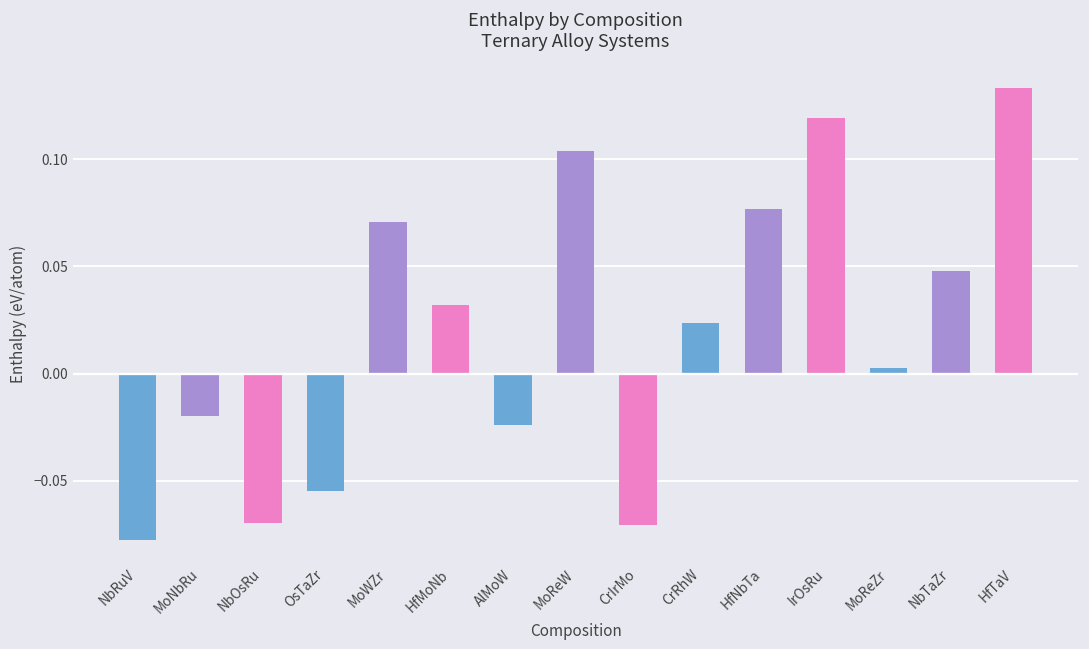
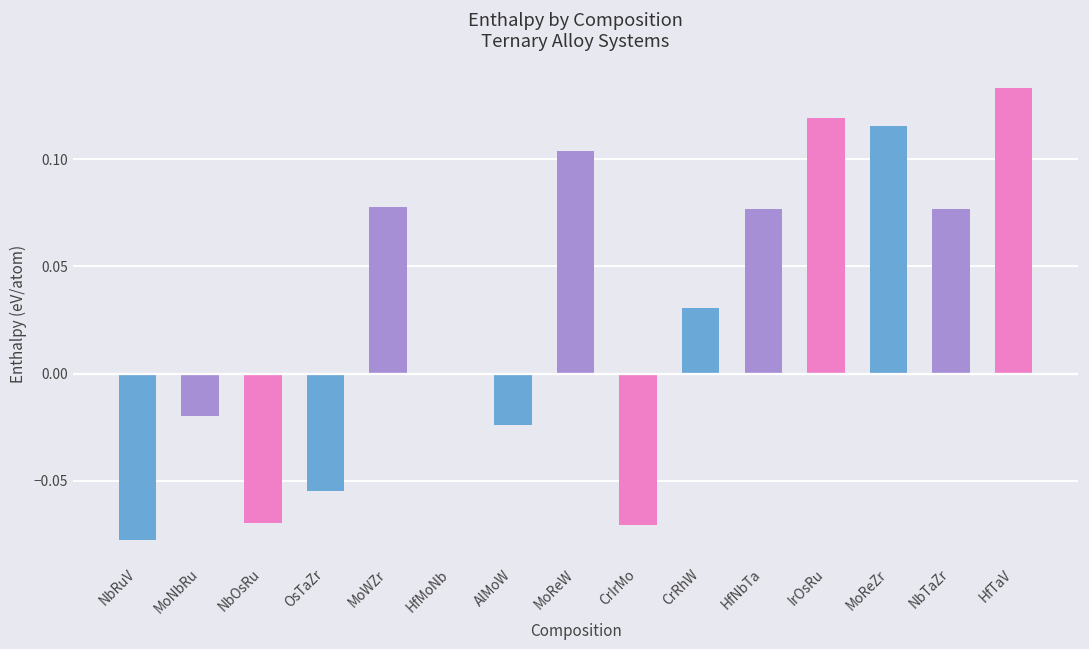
MoWZr: 0.071 -> 0.078
HfMoNb: 0.032 -> 0.000
CrRhW: 0.023 -> 0.031
MoReZr: 0.003 -> 0.116
NbTaZr: 0.048 -> 0.077
